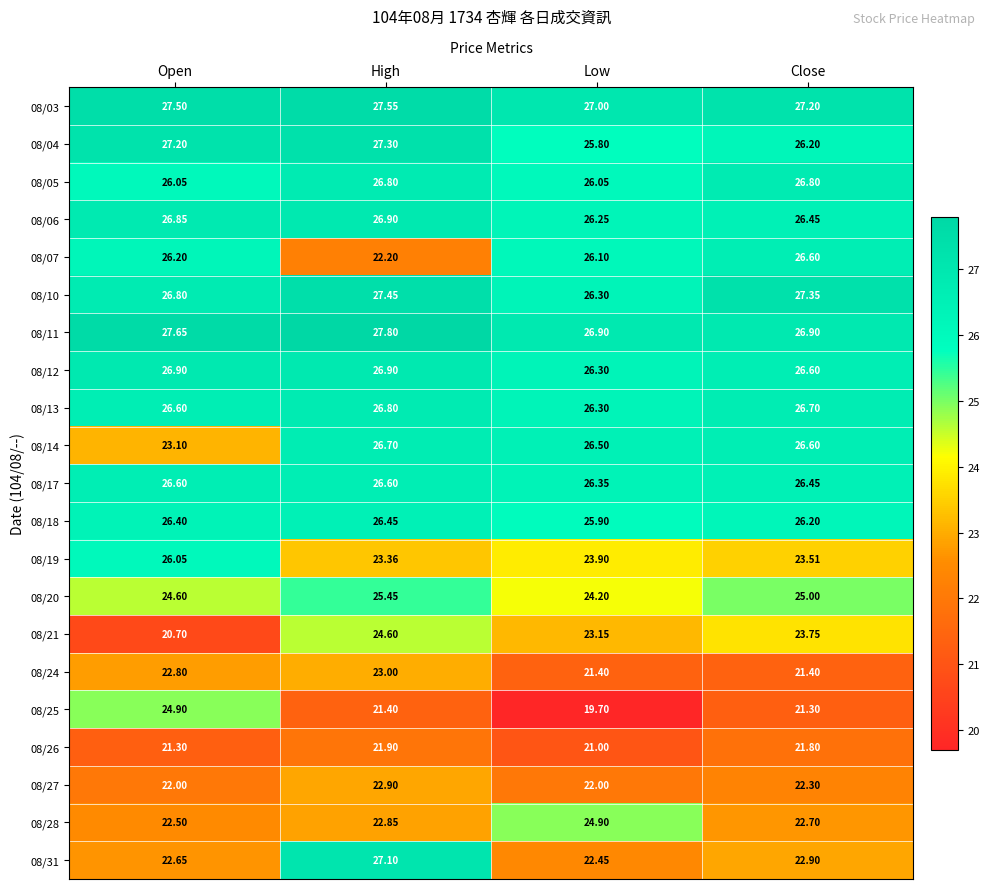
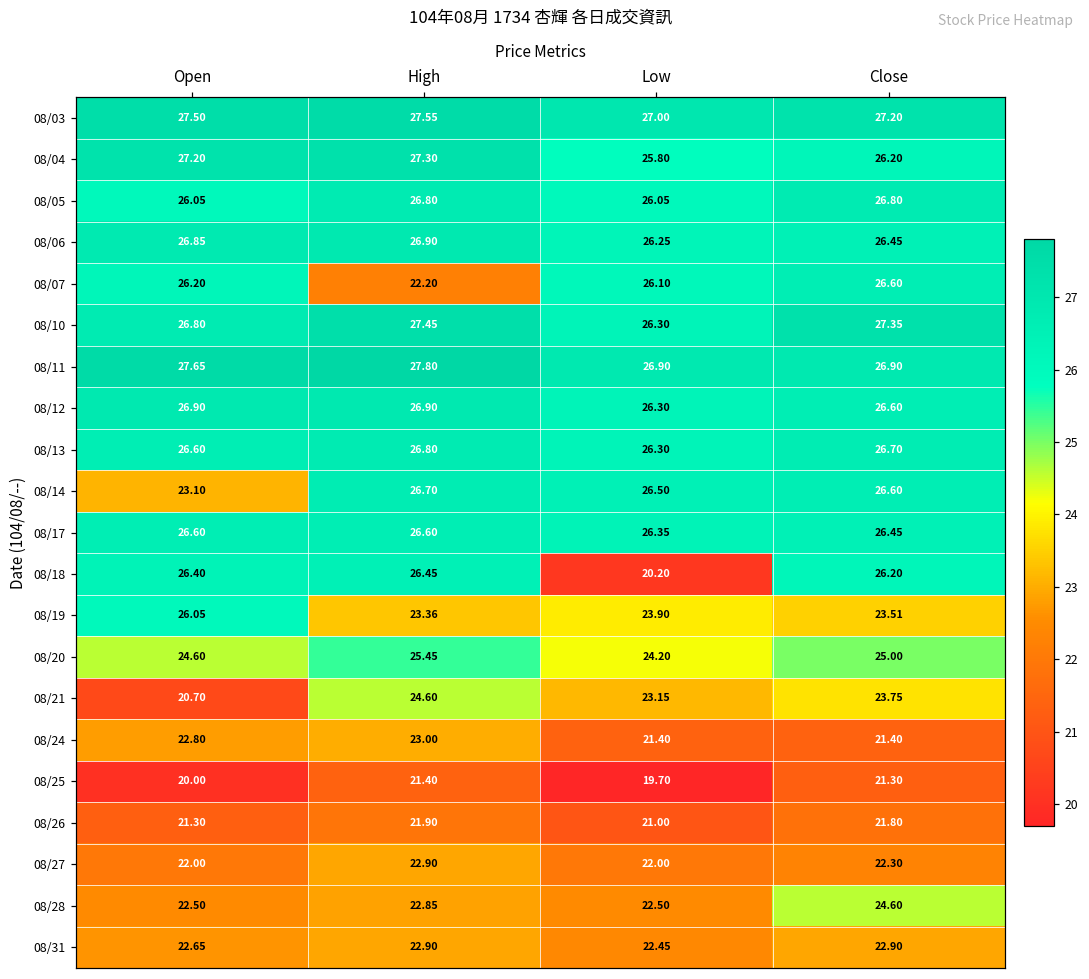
08/18, Low: 25.90 -> 20.20
08/25, Open: 24.90 -> 20.00
08/28, Low: 24.90 -> 22.50
08/28, Close: 22.70 -> 24.60
08/31, High: 27.10 -> 22.90
